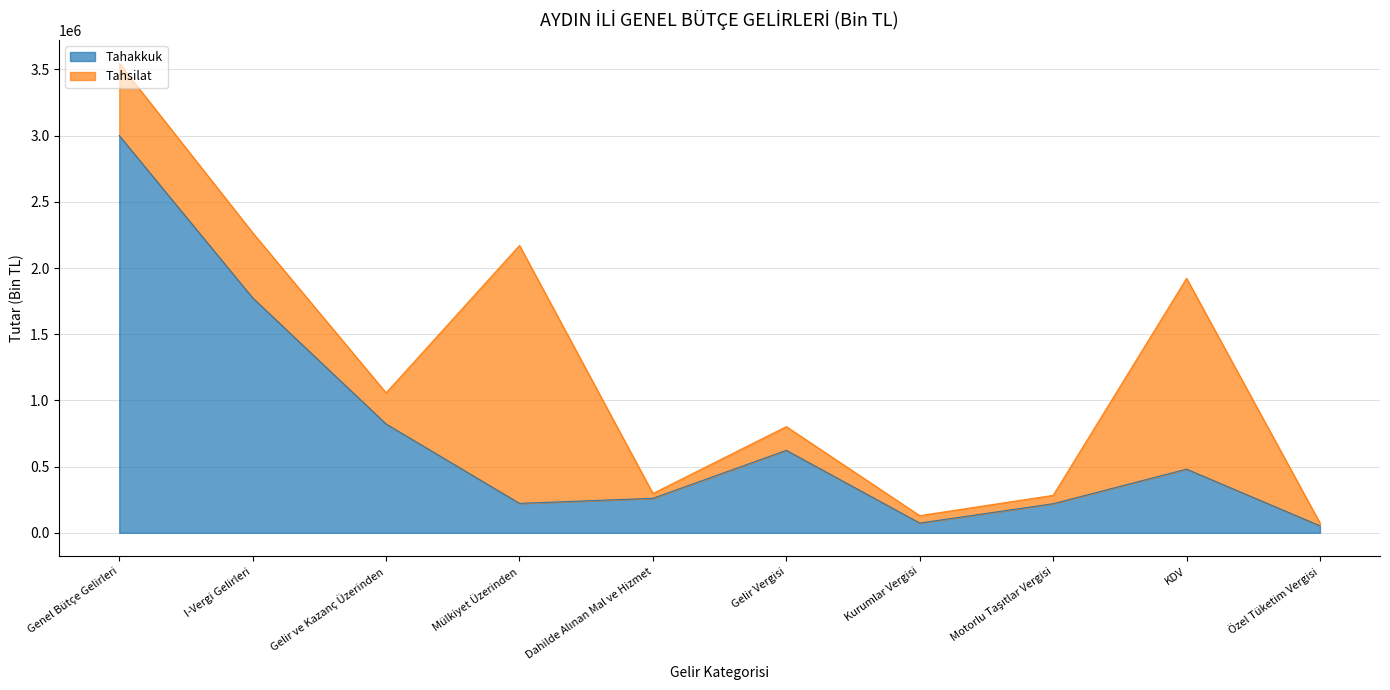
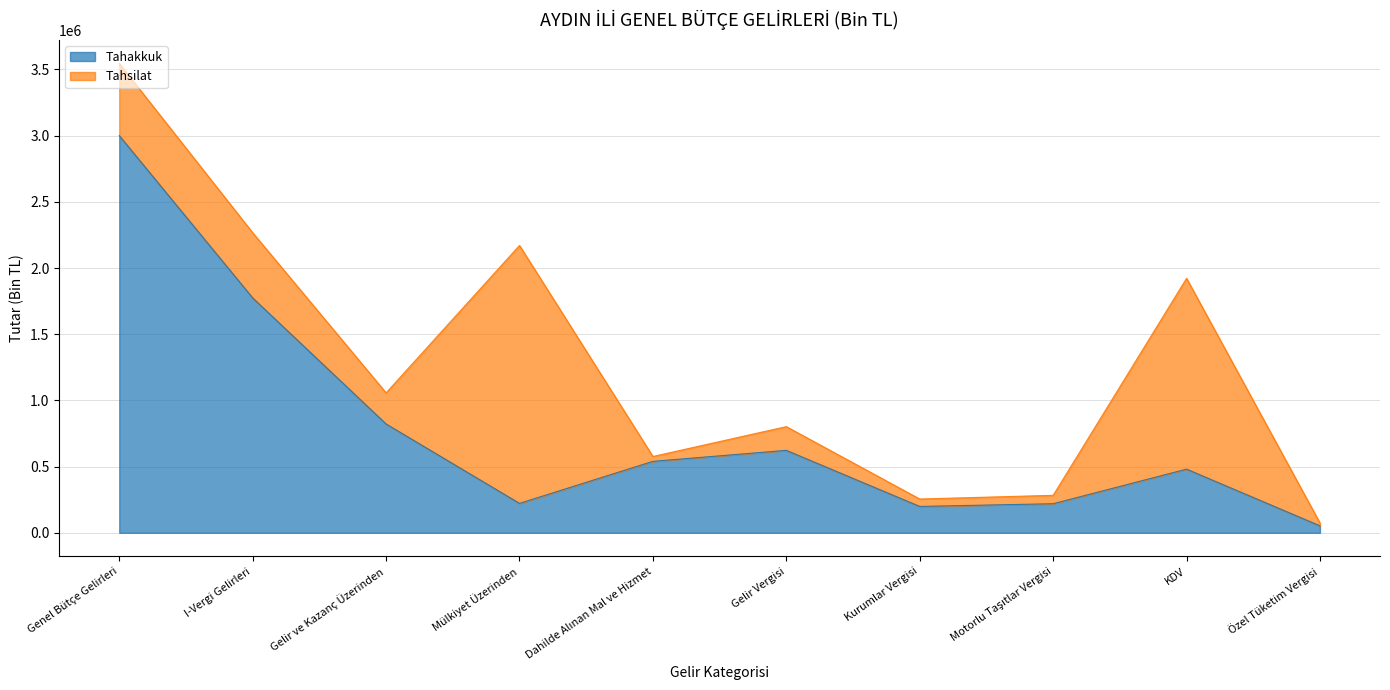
Tahakkuk, Dahilde Alınan Mal ve Hizmet: 260000 -> 540000
Tahakkuk, Kurumlar Vergisi: 70000 -> 200000
